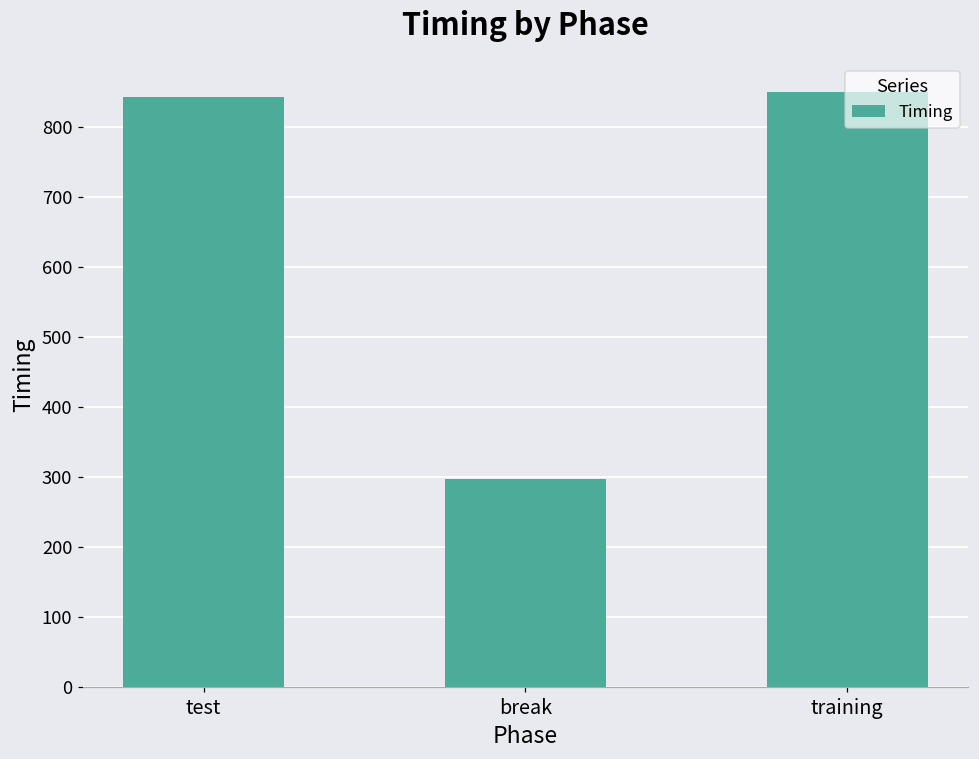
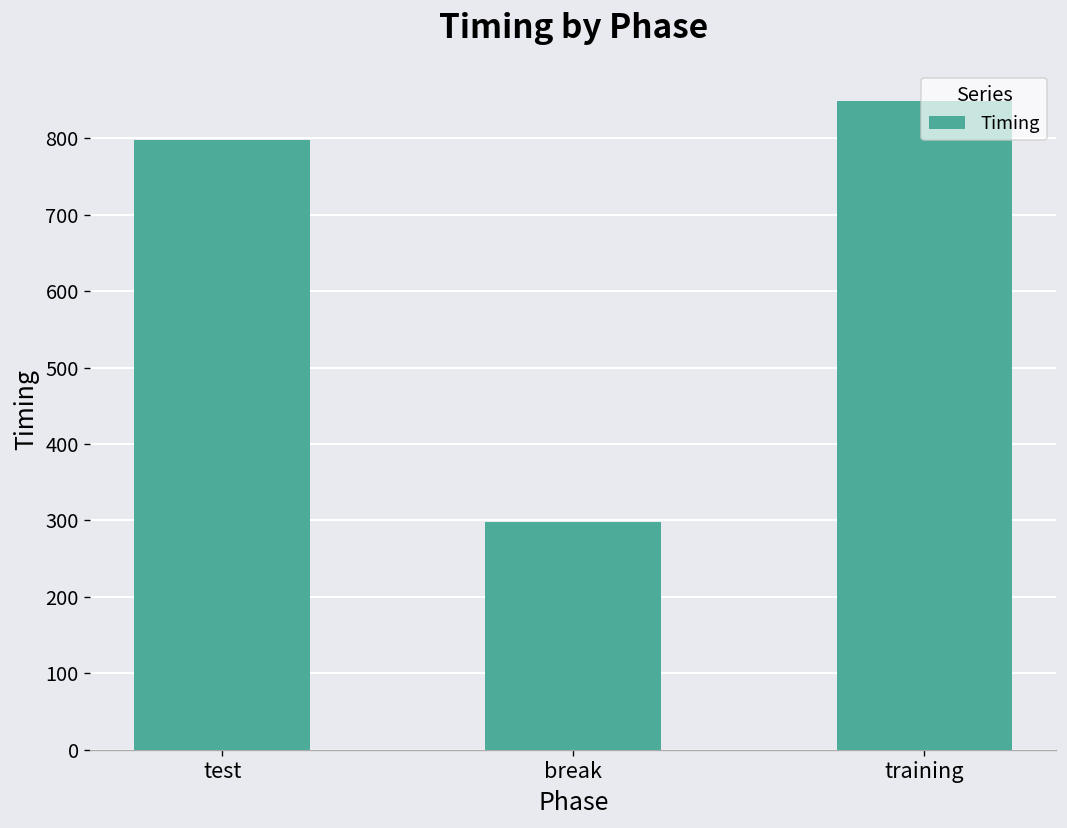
test: 840 -> 800
